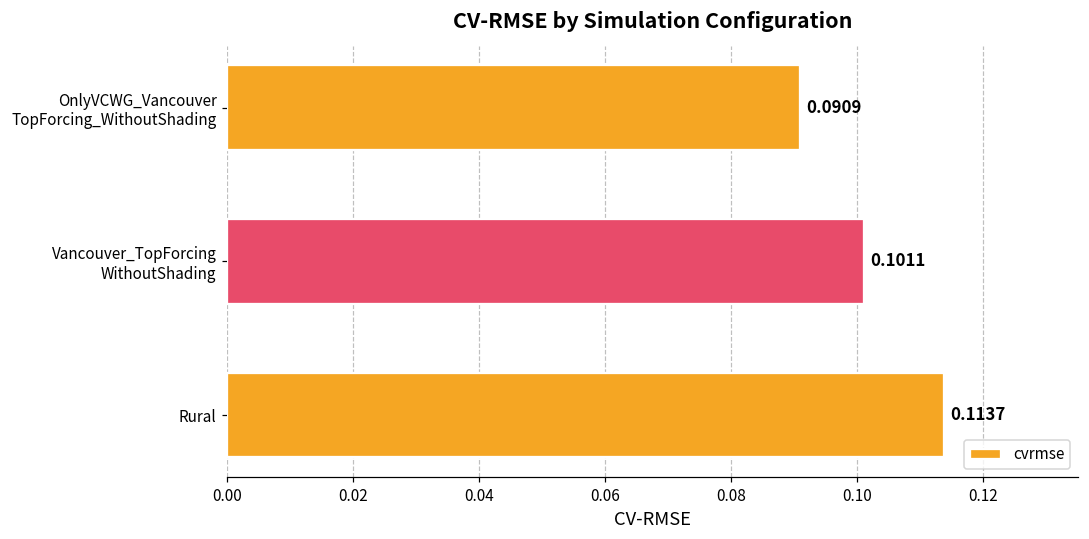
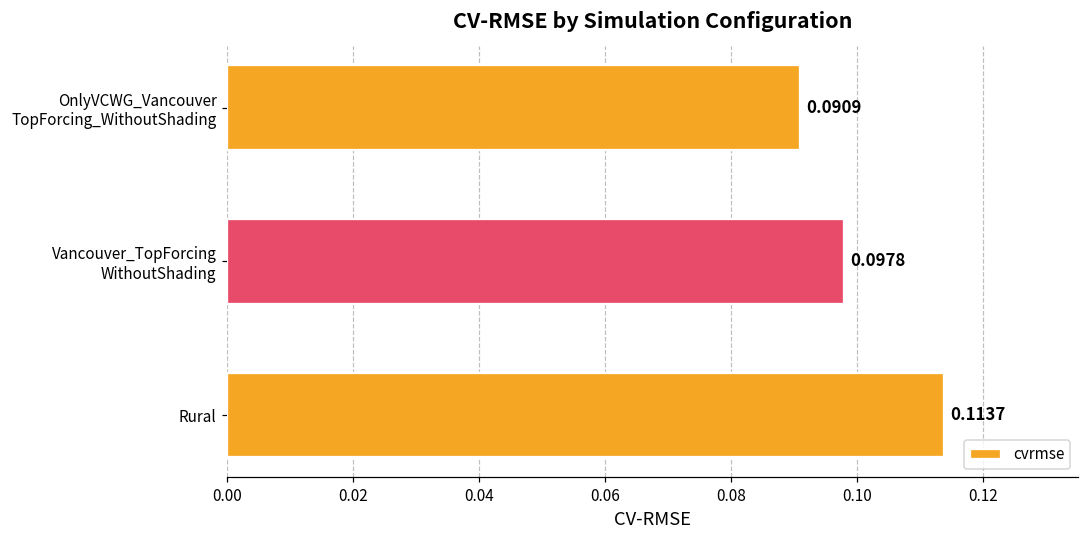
Vancouver_TopForcing WithoutShading: 0.1011 -> 0.0978
